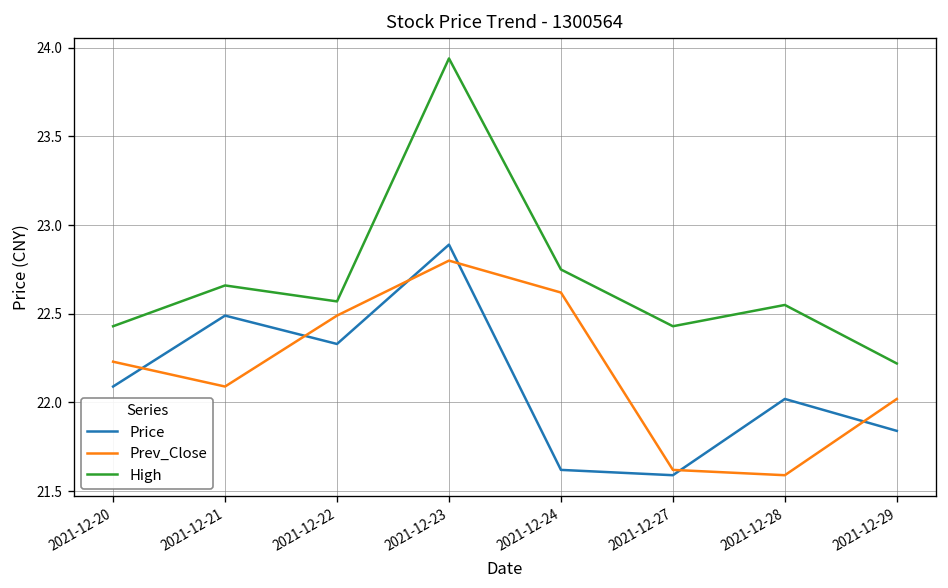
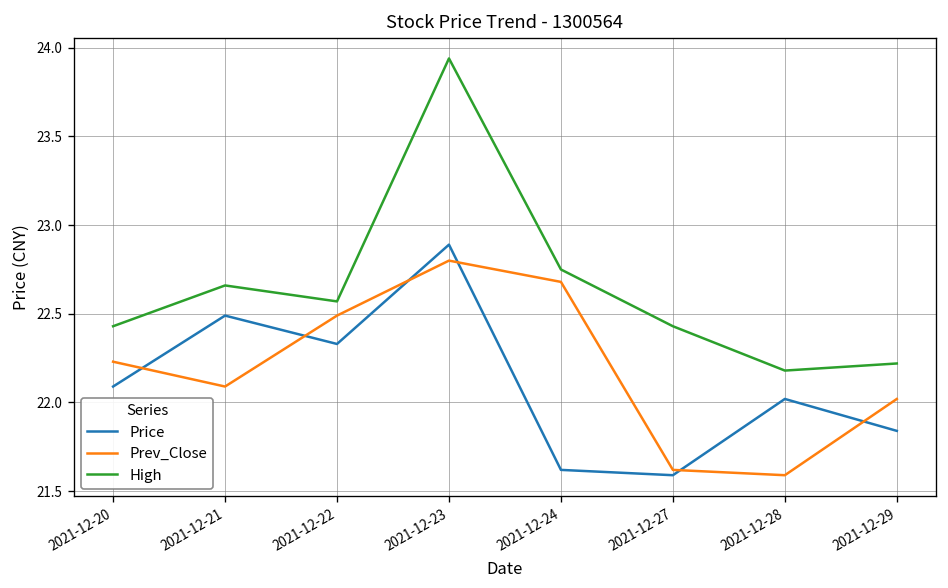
Prev_Close, 2021-12-24: 22.62 -> 22.68
High, 2021-12-28: 22.55 -> 22.18
